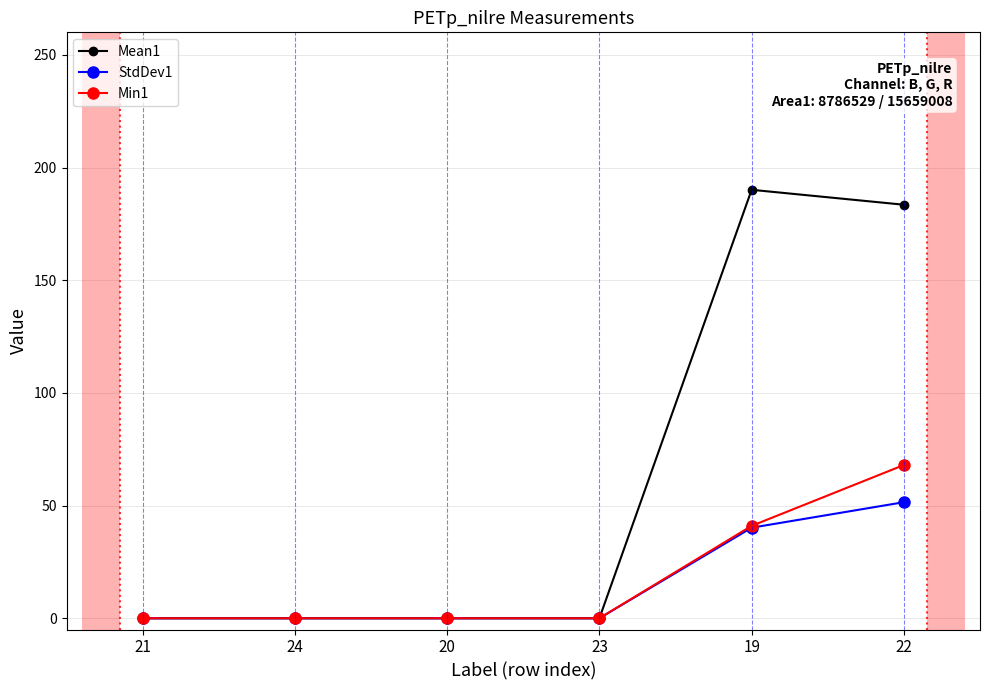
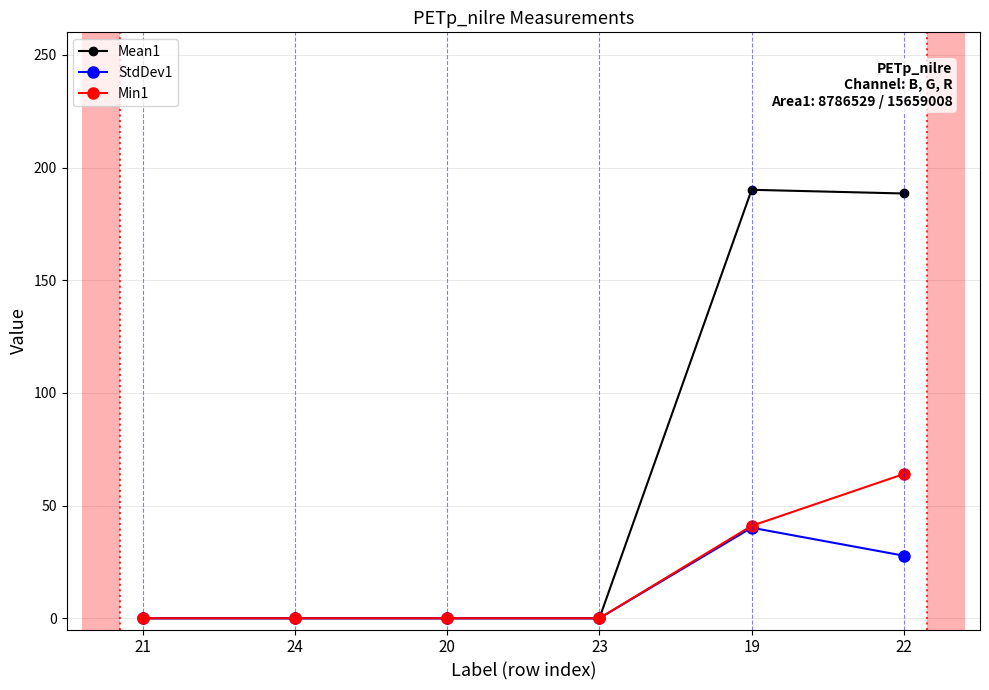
Mean1, 22: 183 -> 188
StdDev1, 22: 52 -> 28
Min1, 22: 68 -> 64
